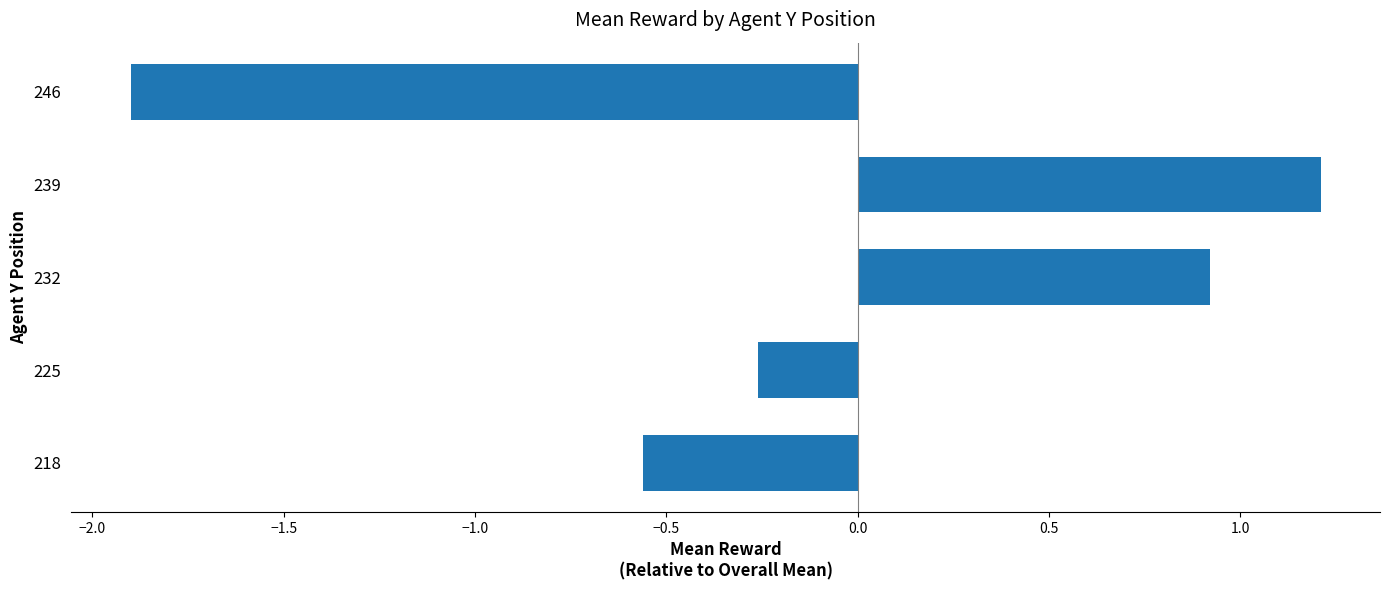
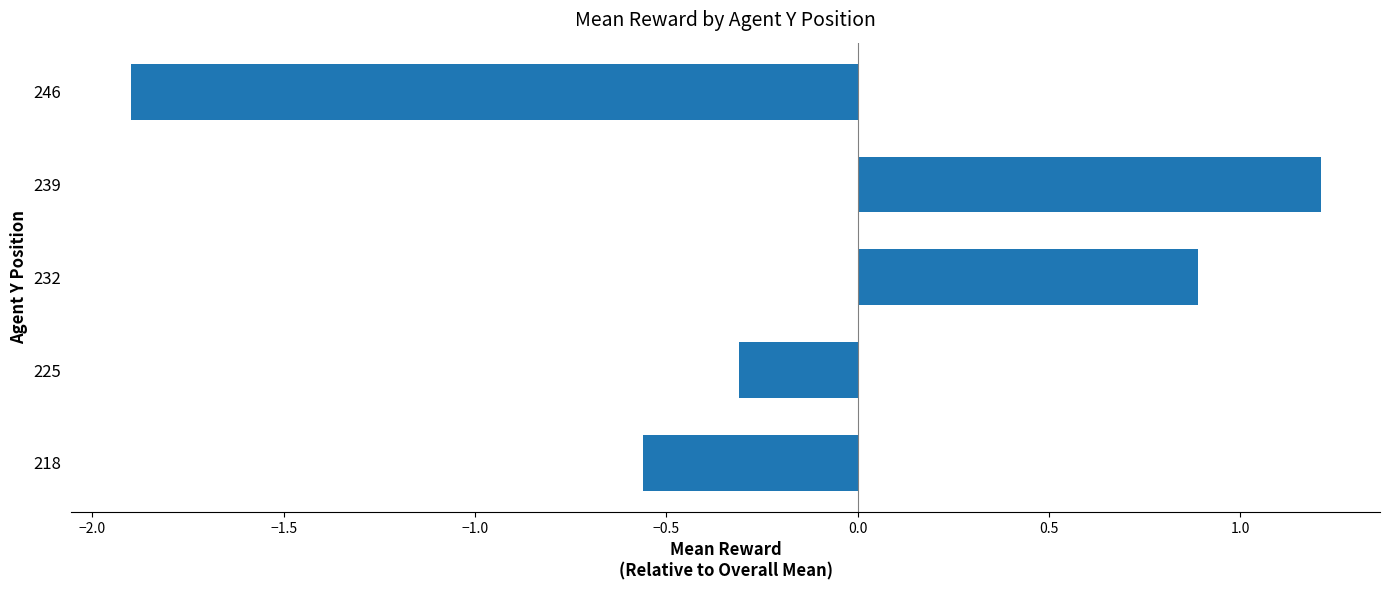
232: 0.92 -> 0.89
225: -0.26 -> -0.31
